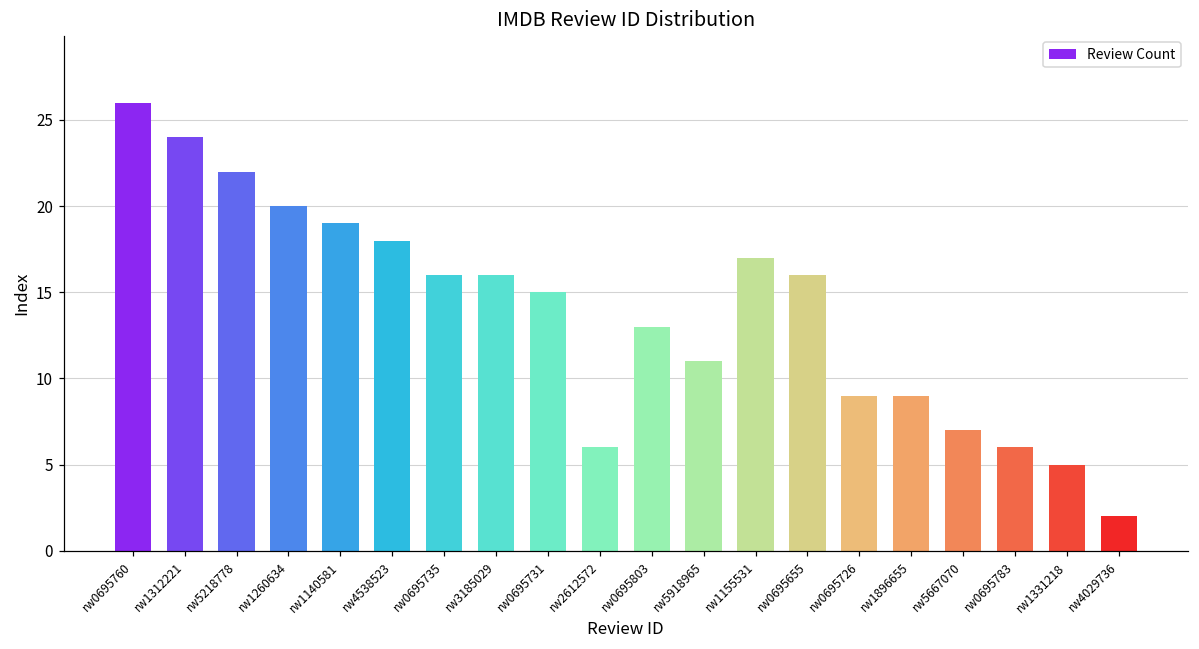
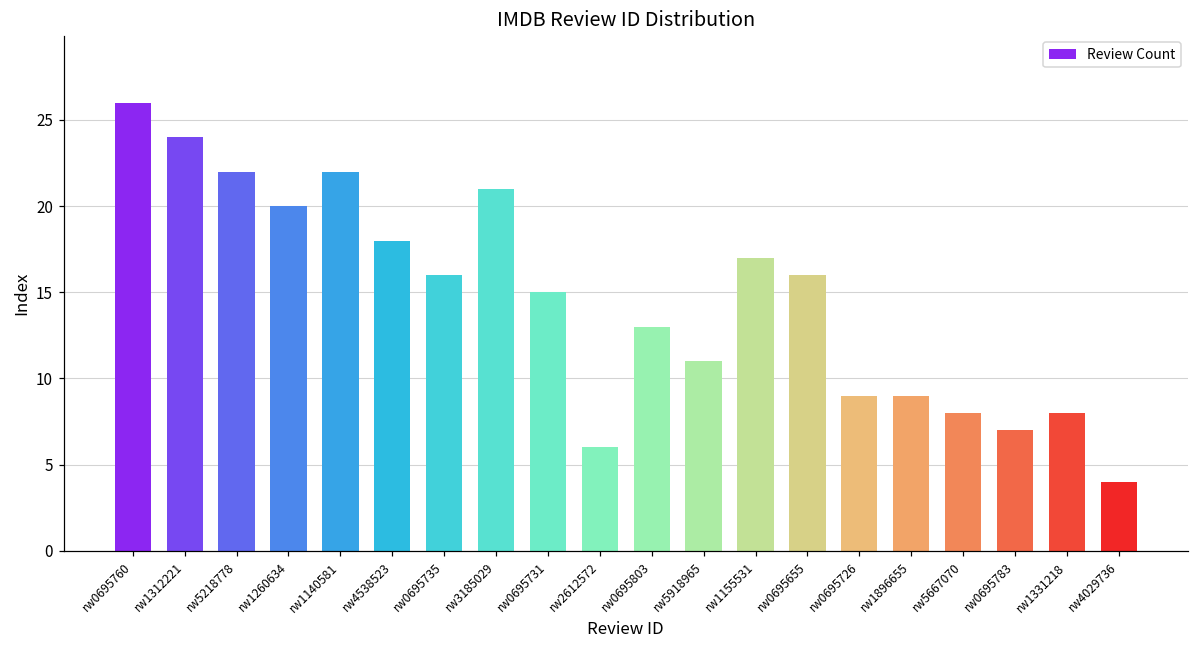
rw1140581: 19 -> 22
rw3185029: 16 -> 21
rw5667070: 7 -> 8
rw0695783: 6 -> 7
rw1331218: 5 -> 8
rw4029736: 2 -> 4
